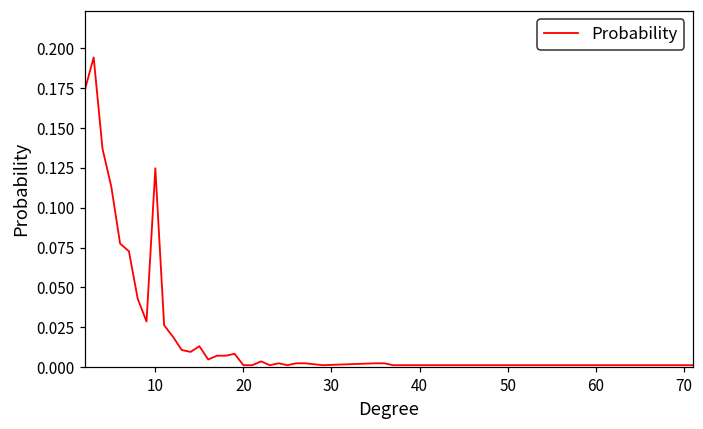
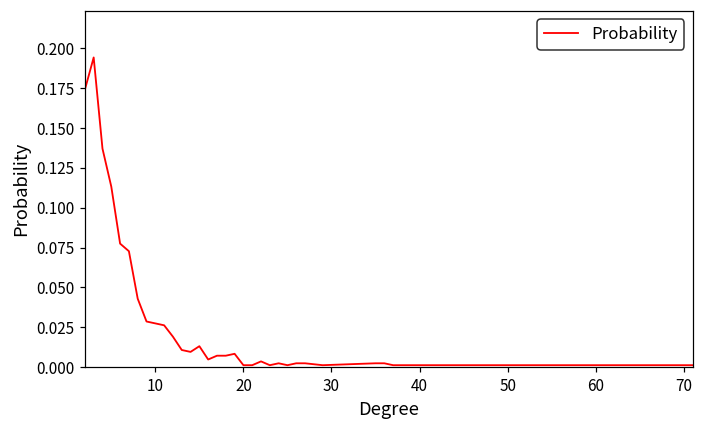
10: 0.125 -> 0.027
